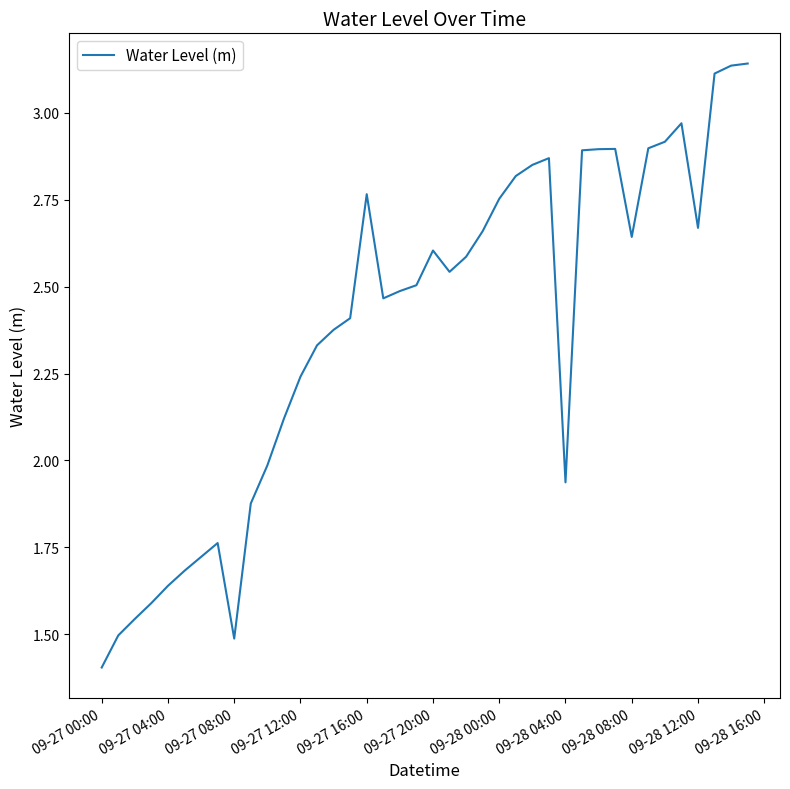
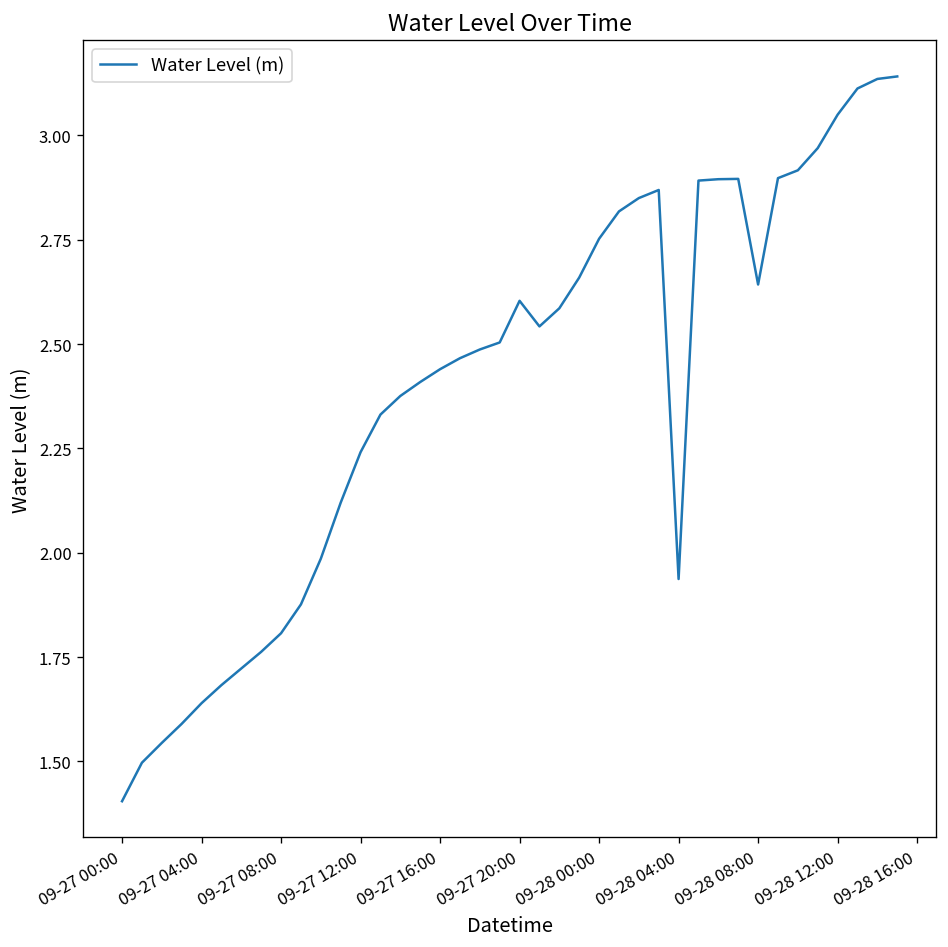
09-27 08:00: 1.49 -> 1.81
09-27 16:00: 2.77 -> 2.44
09-28 12:00: 2.67 -> 3.05
